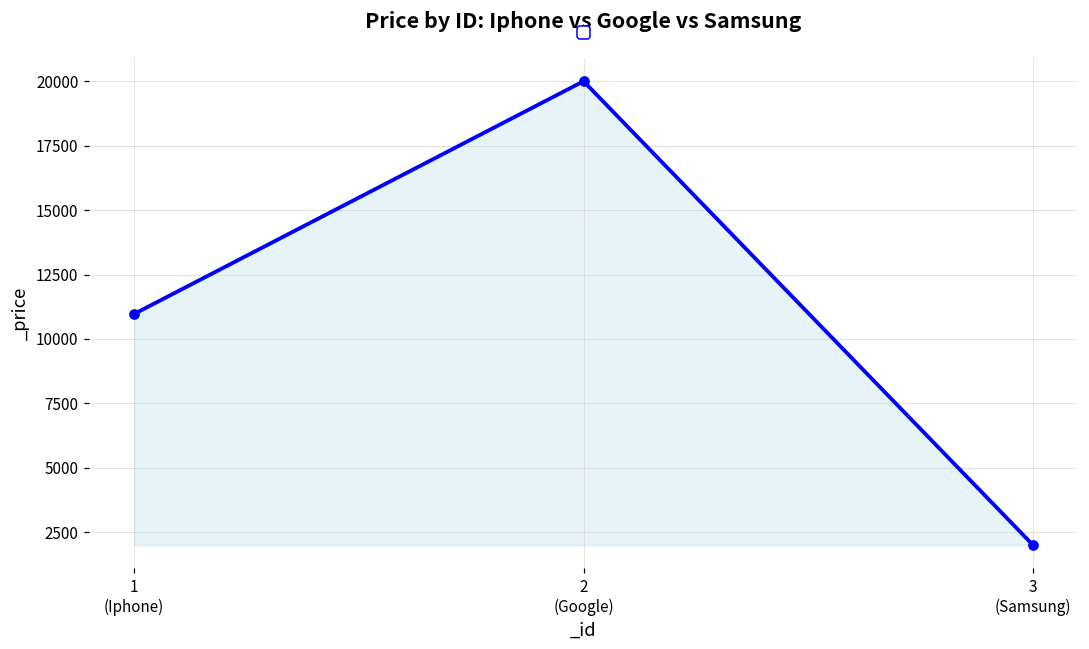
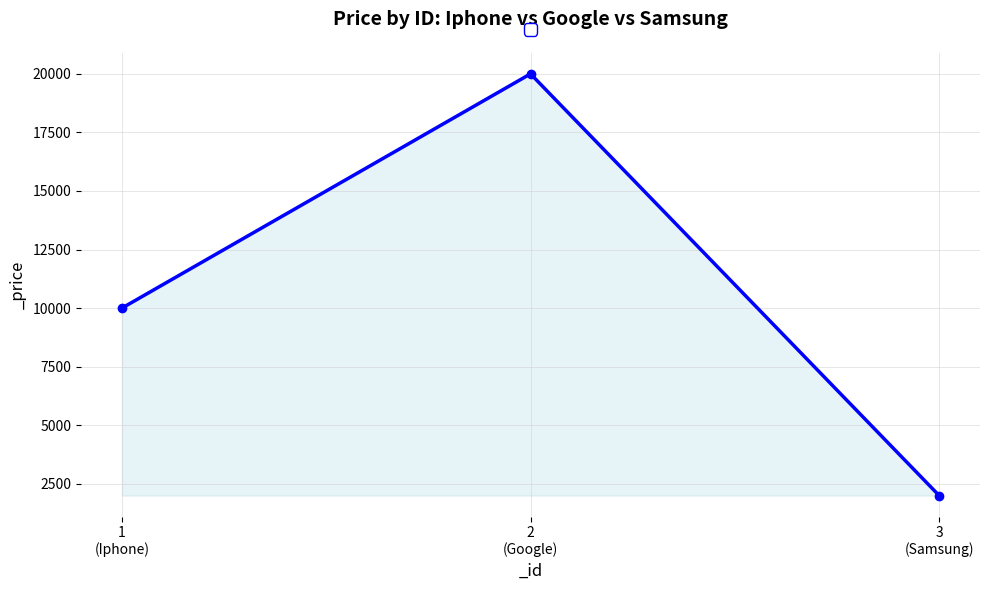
1 (Iphone): 11000 -> 10000
